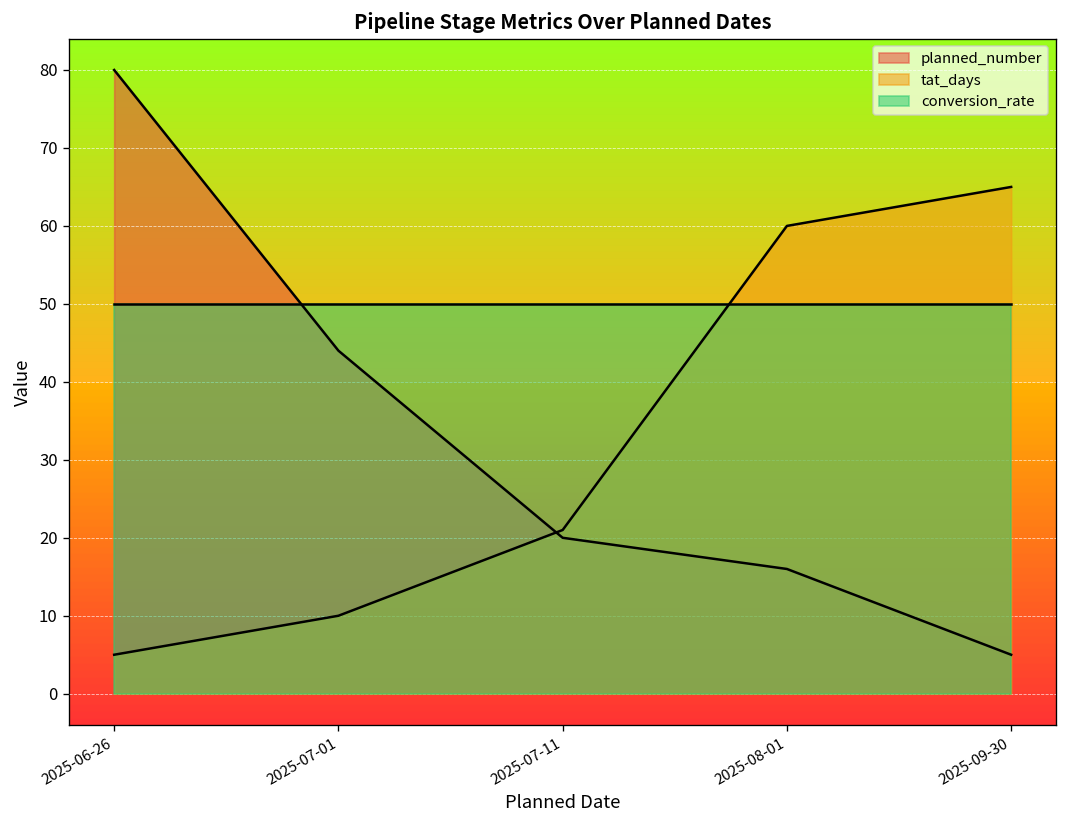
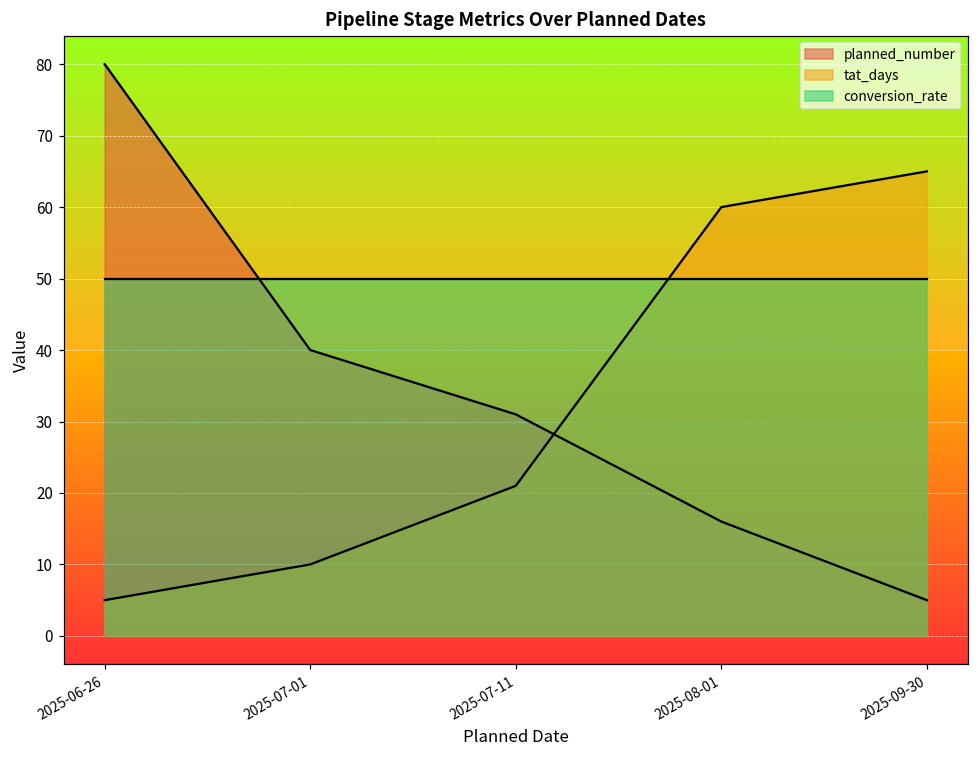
planned_number, 2025-07-01: 44 -> 40
planned_number, 2025-07-11: 20 -> 31
